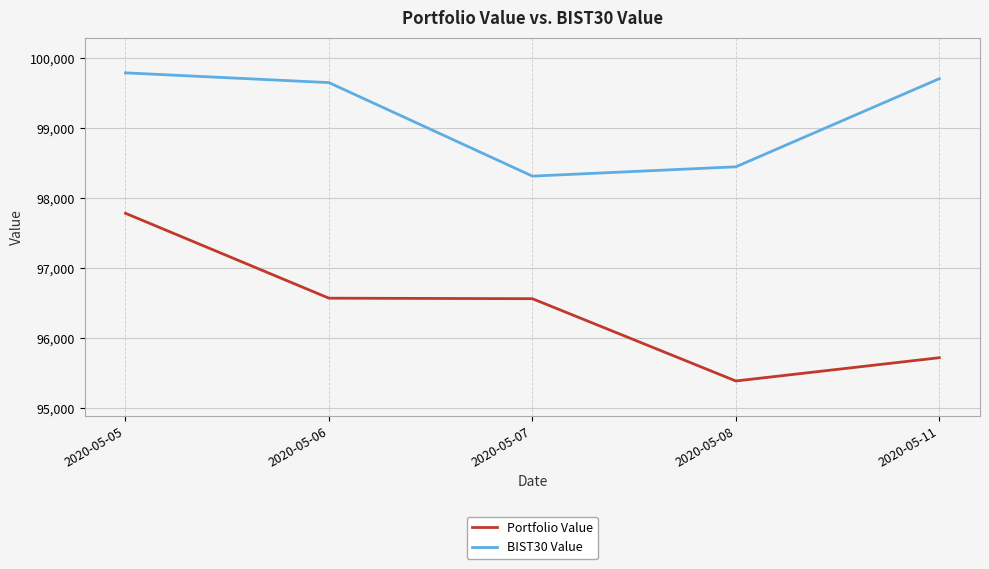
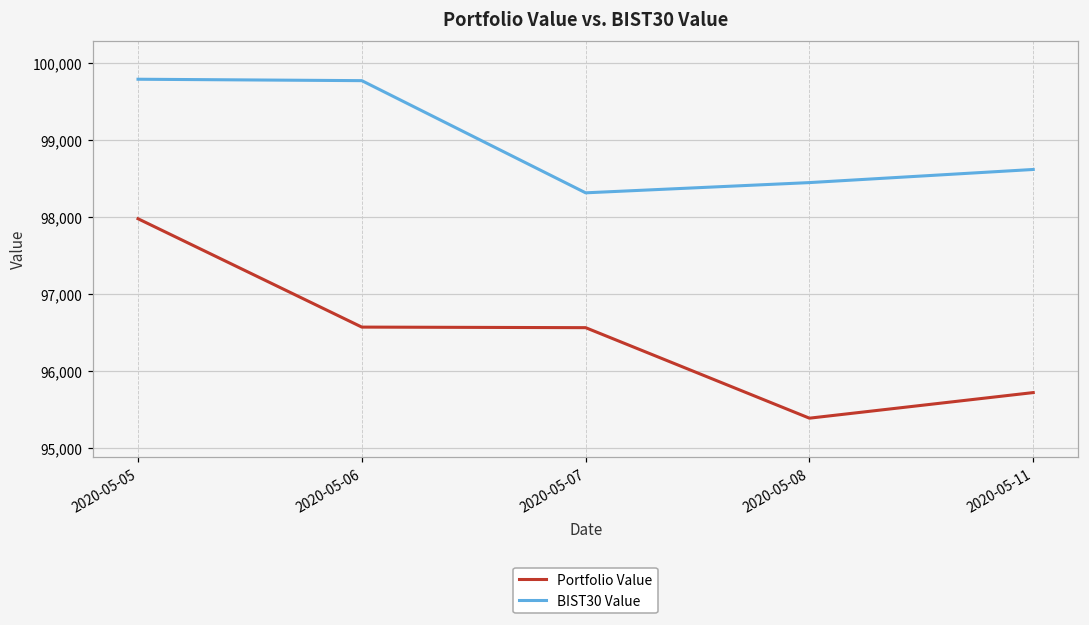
Portfolio Value, 2020-05-05: 97,800 -> 98,000
BIST30 Value, 2020-05-06: 99,700 -> 99,800
BIST30 Value, 2020-05-11: 99,700 -> 98,600
